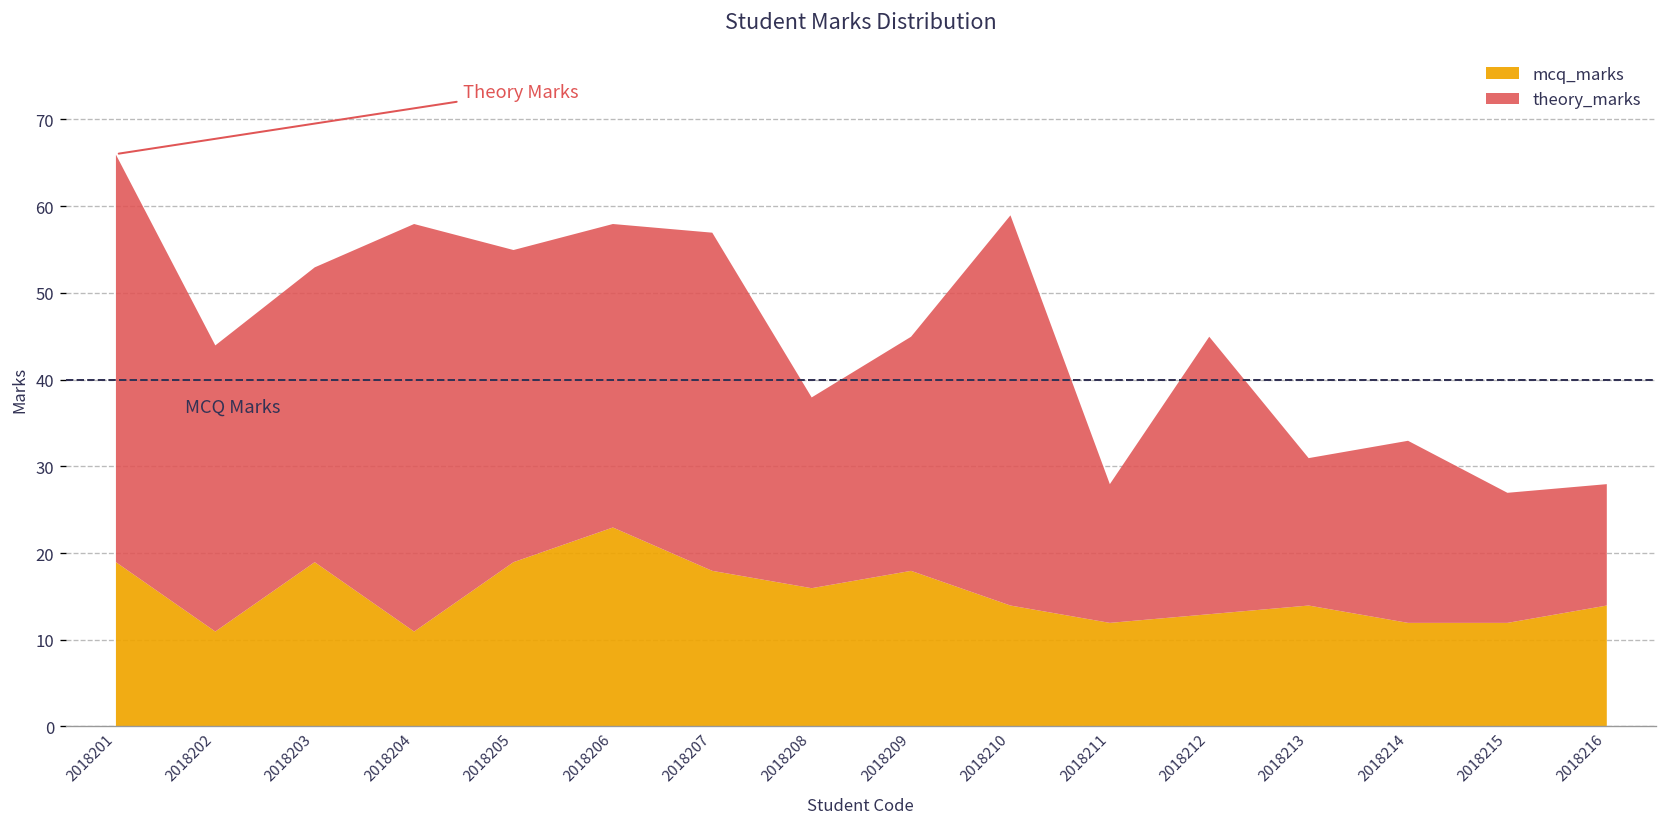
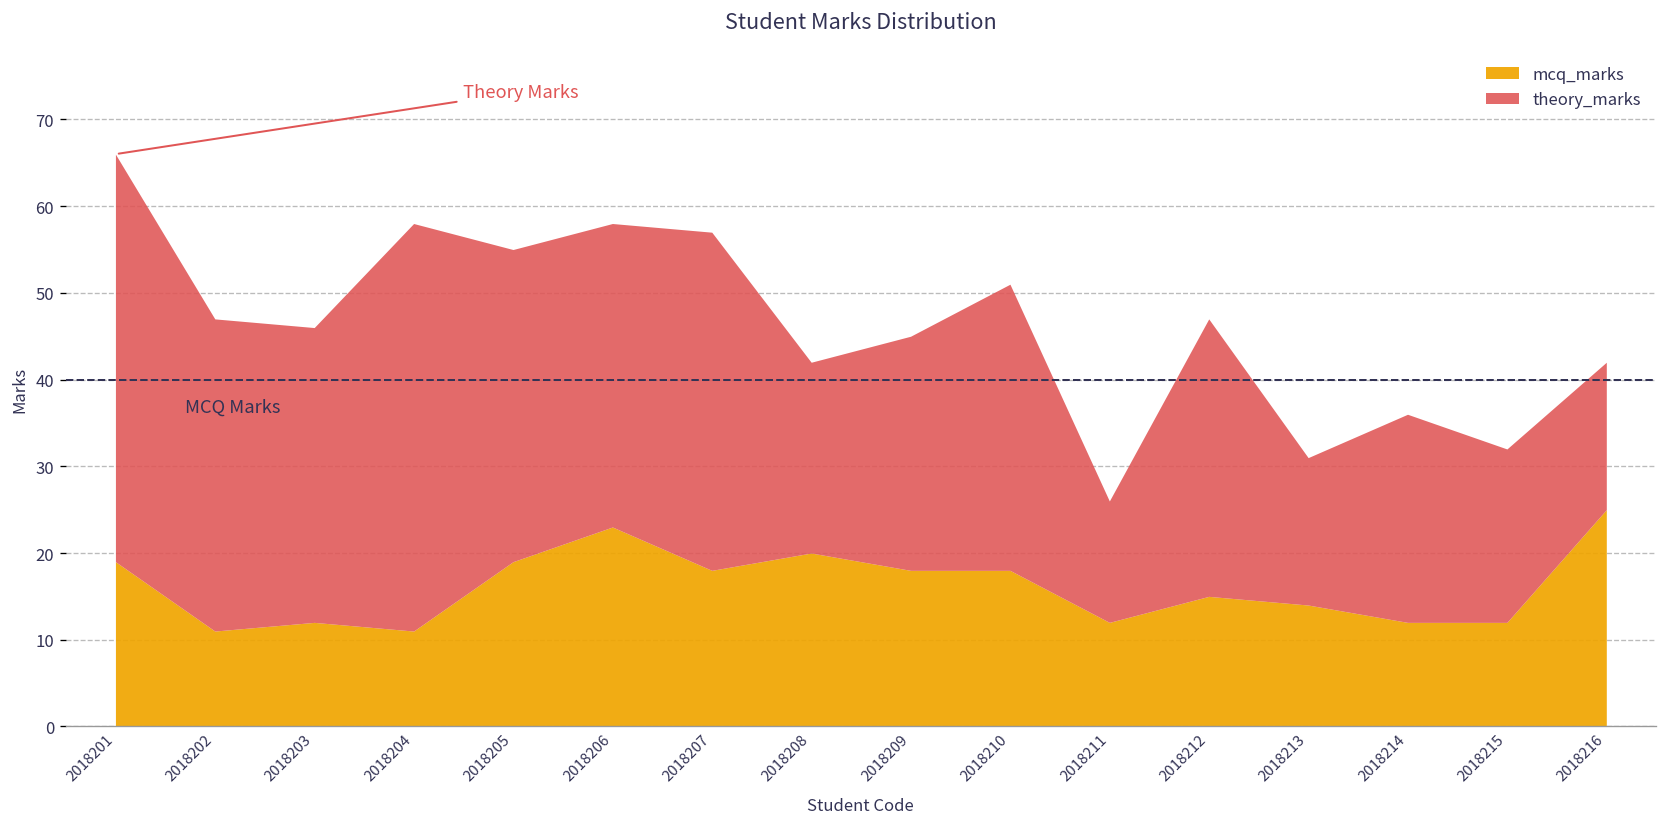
theory_marks, 2018202: 33 -> 36
mcq_marks, 2018203: 19 -> 12
mcq_marks, 2018208: 16 -> 20
mcq_marks, 2018210: 14 -> 18
theory_marks, 2018210: 45 -> 33
theory_marks, 2018211: 16 -> 14
mcq_marks, 2018212: 13 -> 15
theory_marks, 2018214: 21 -> 24
theory_marks, 2018215: 15 -> 20
mcq_marks, 2018216: 14 -> 25
theory_marks, 2018216: 14 -> 17
